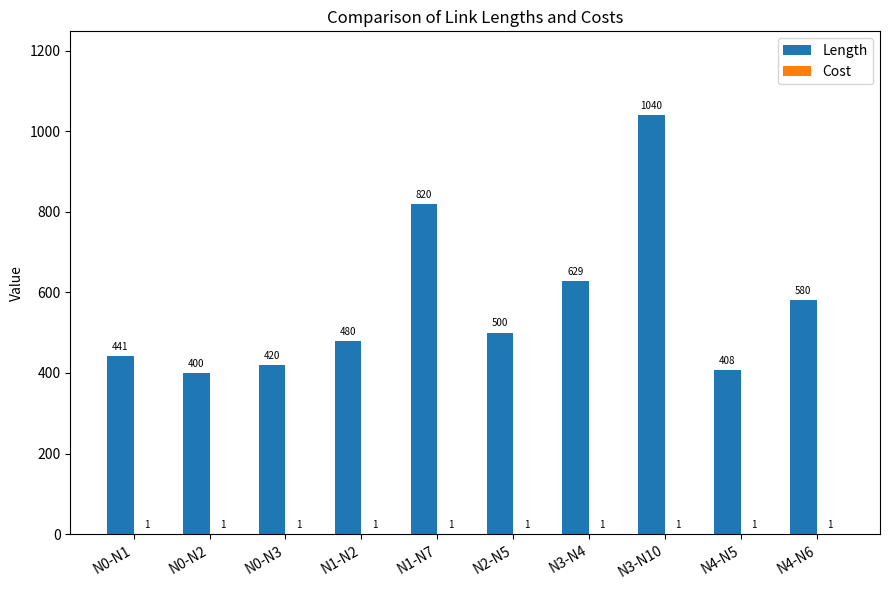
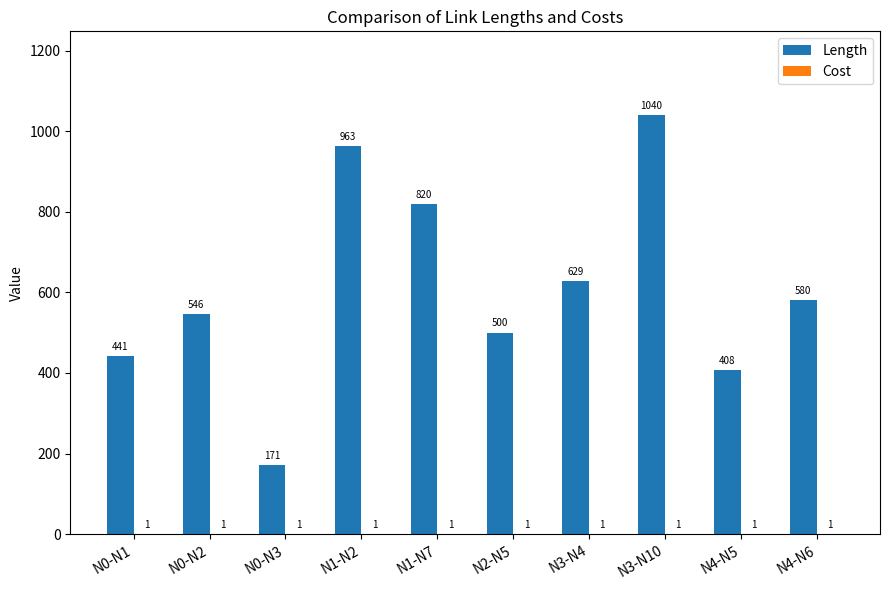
Length, N0-N2: 400 -> 546
Length, N0-N3: 420 -> 171
Length, N1-N2: 480 -> 963
